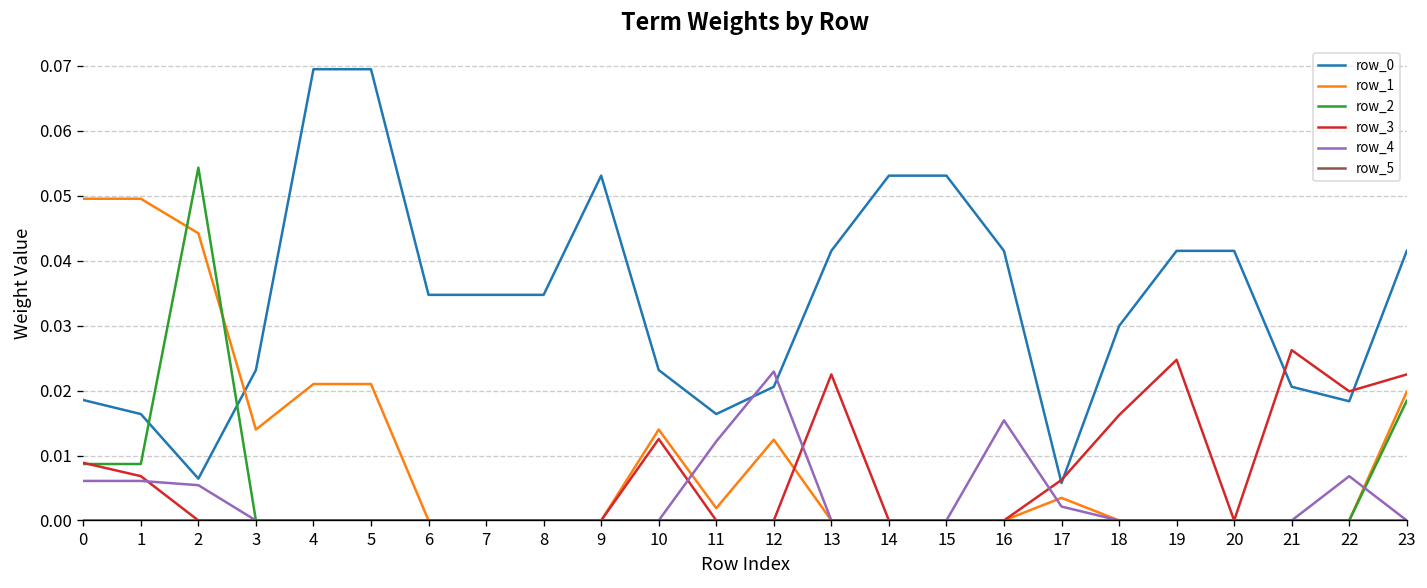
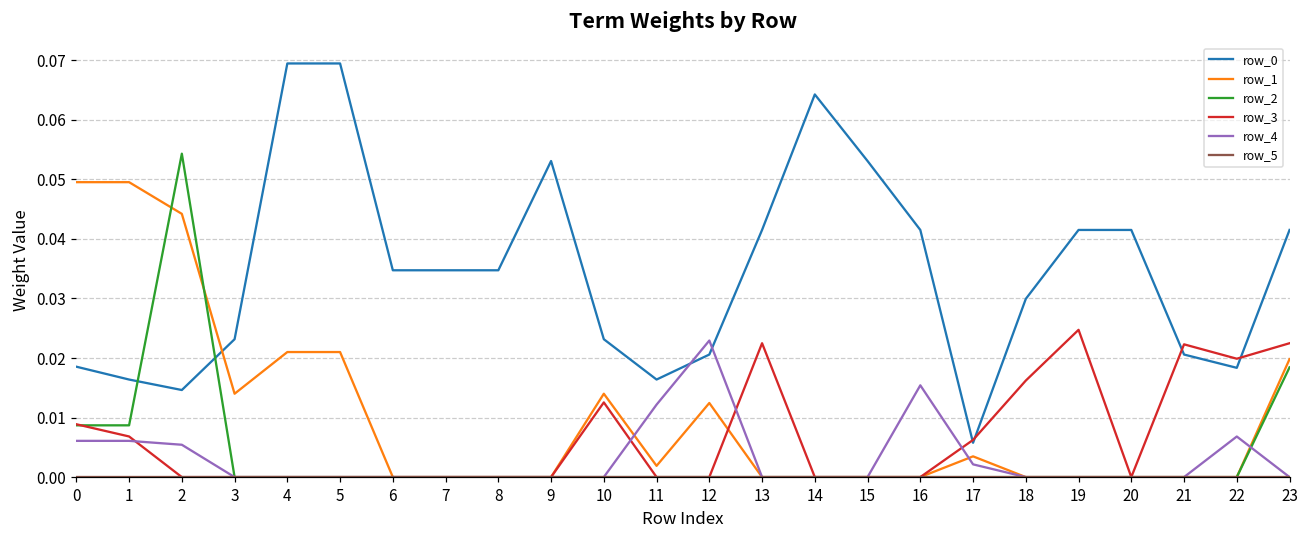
row_0, 2: 0.006 -> 0.015
row_0, 14: 0.053 -> 0.064
row_3, 21: 0.026 -> 0.022
